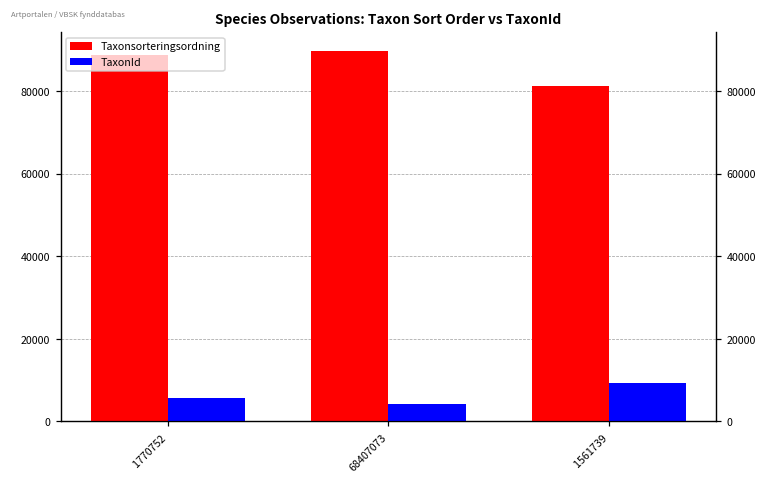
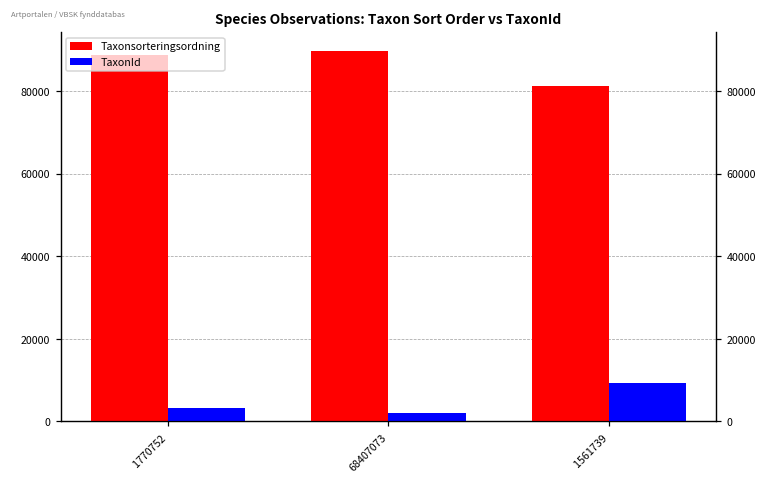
TaxonId, 1770752: 6000 -> 3000
TaxonId, 68407073: 4000 -> 2000
